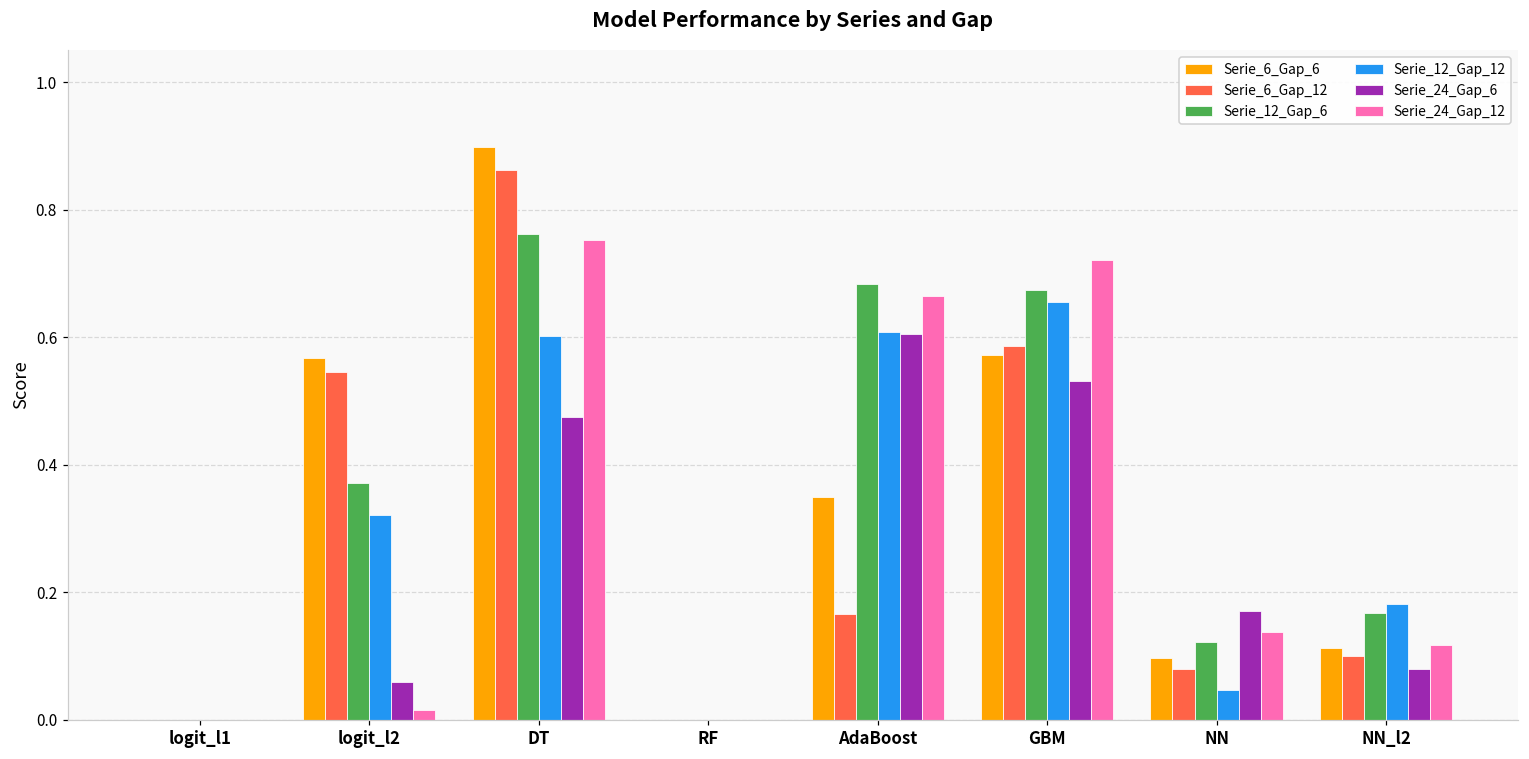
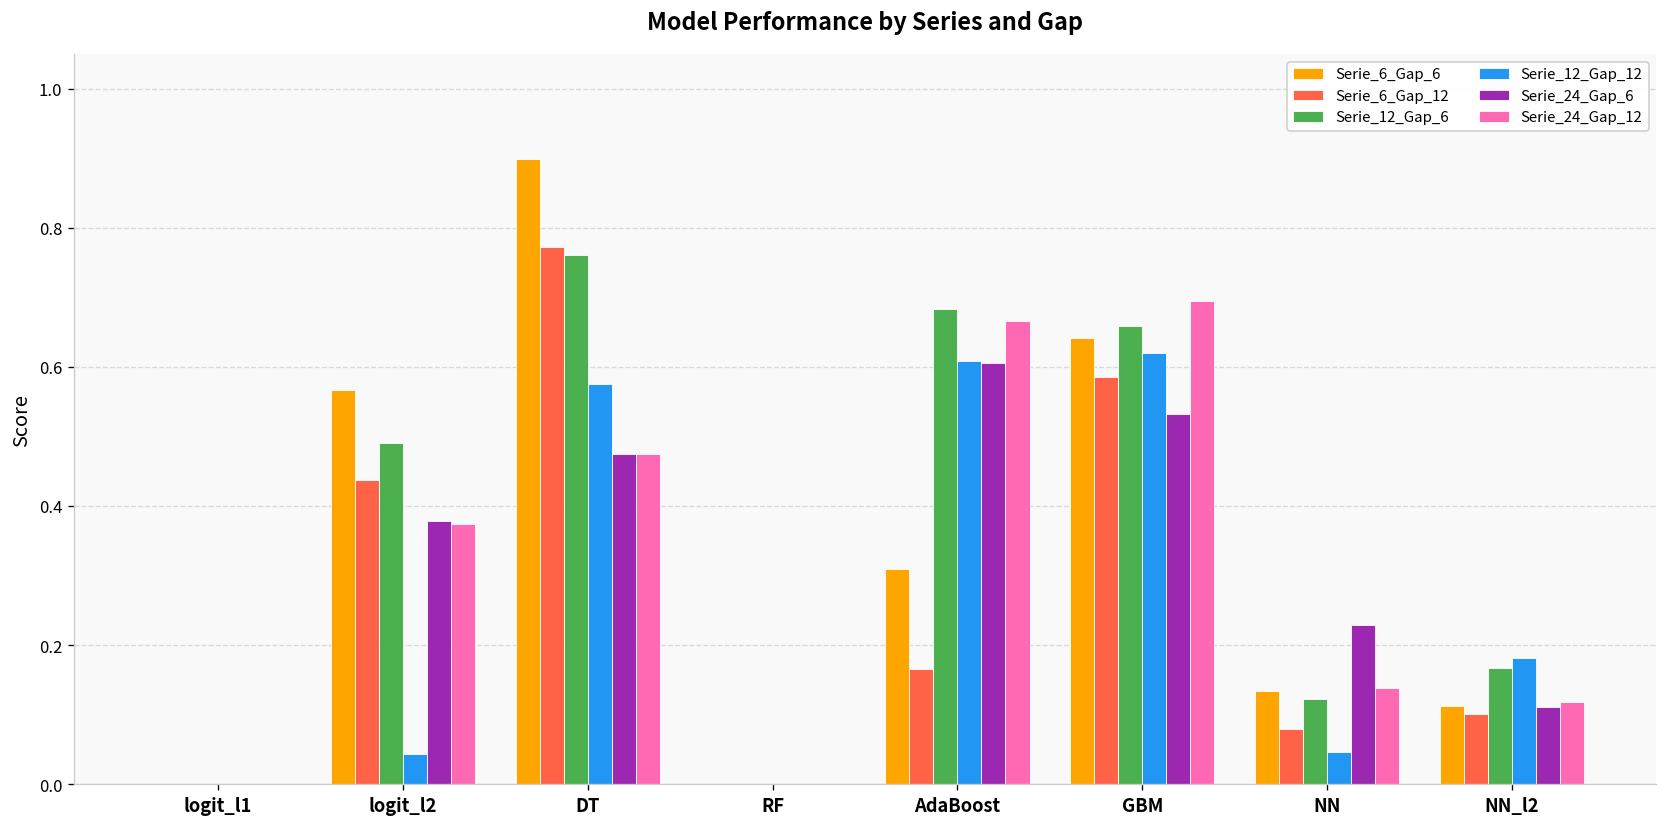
Serie_6_Gap_12, logit_l2: 0.55 -> 0.44
Serie_12_Gap_6, logit_l2: 0.37 -> 0.49
Serie_12_Gap_12, logit_l2: 0.32 -> 0.04
Serie_24_Gap_6, logit_l2: 0.06 -> 0.38
Serie_24_Gap_12, logit_l2: 0.02 -> 0.37
Serie_6_Gap_12, DT: 0.86 -> 0.77
Serie_12_Gap_12, DT: 0.60 -> 0.58
Serie_24_Gap_12, DT: 0.75 -> 0.47
Serie_6_Gap_6, AdaBoost: 0.35 -> 0.31
Serie_6_Gap_6, GBM: 0.57 -> 0.64
Serie_12_Gap_6, GBM: 0.67 -> 0.66
Serie_12_Gap_12, GBM: 0.66 -> 0.62
Serie_24_Gap_12, GBM: 0.72 -> 0.69
Serie_6_Gap_6, NN: 0.10 -> 0.13
Serie_24_Gap_6, NN: 0.17 -> 0.23
Serie_24_Gap_6, NN_l2: 0.08 -> 0.11
